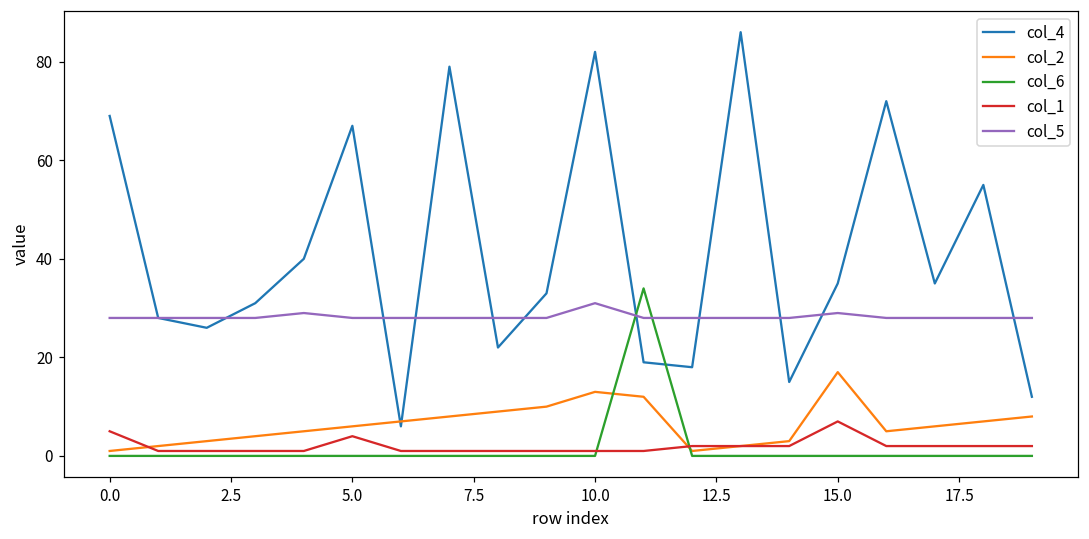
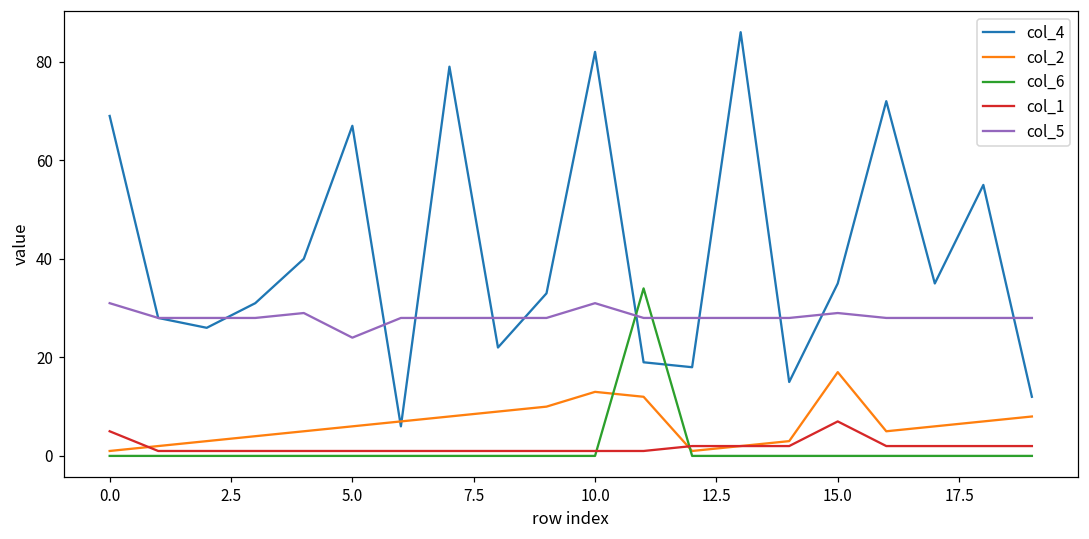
col_5, 0.0: 28 -> 31
col_1, 5.0: 4 -> 1
col_5, 5.0: 28 -> 24
